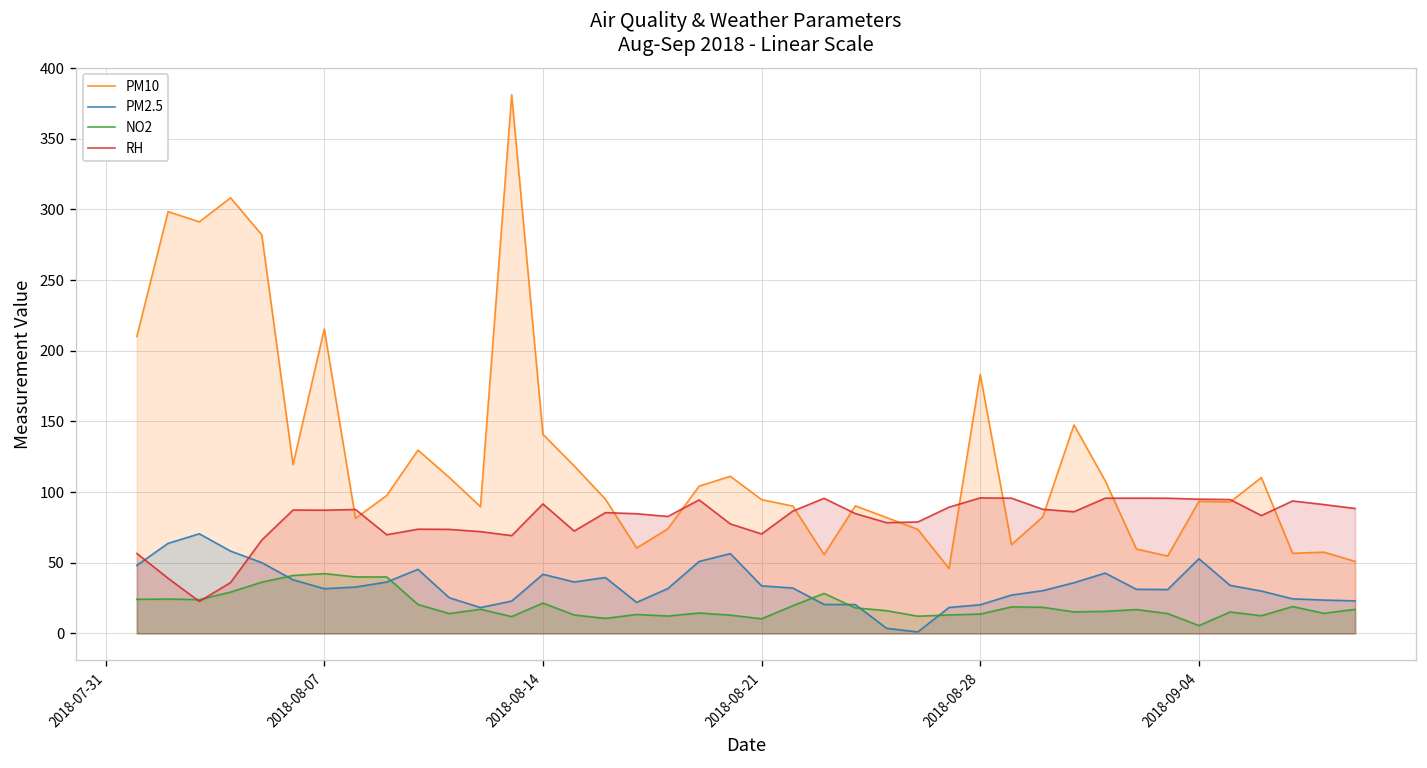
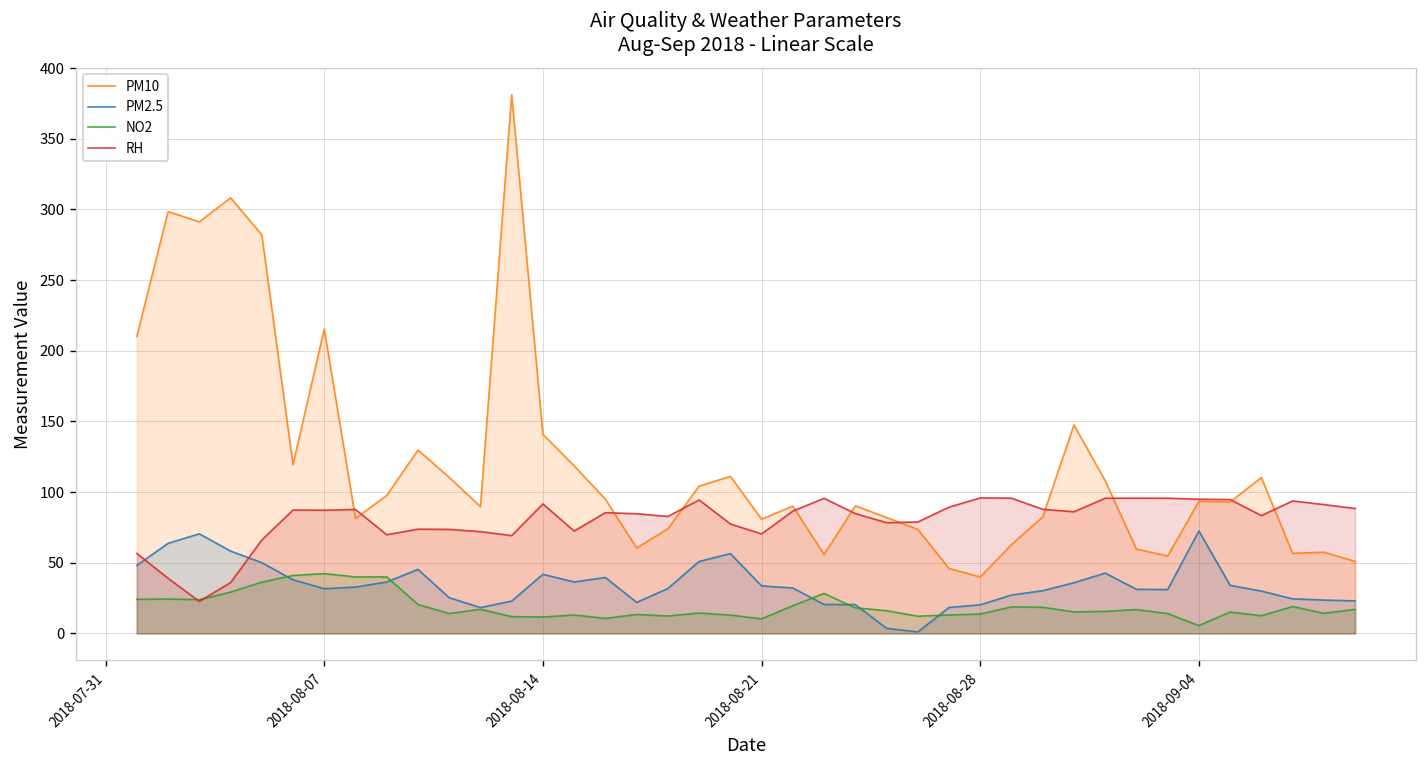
NO2, 2018-08-14: 21 -> 12
PM10, 2018-08-21: 95 -> 81
PM10, 2018-08-28: 183 -> 40
PM2.5, 2018-09-04: 53 -> 73
